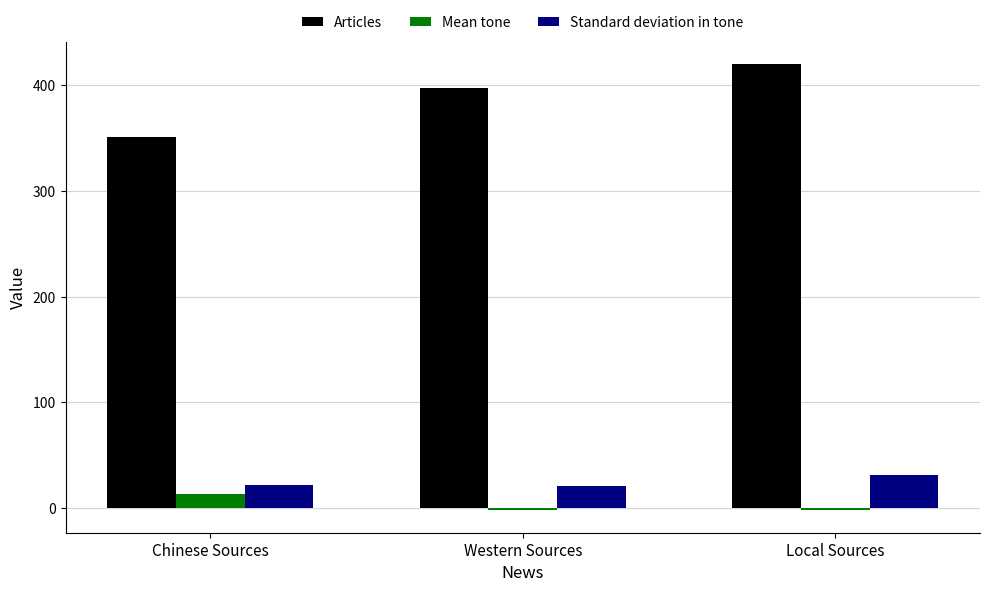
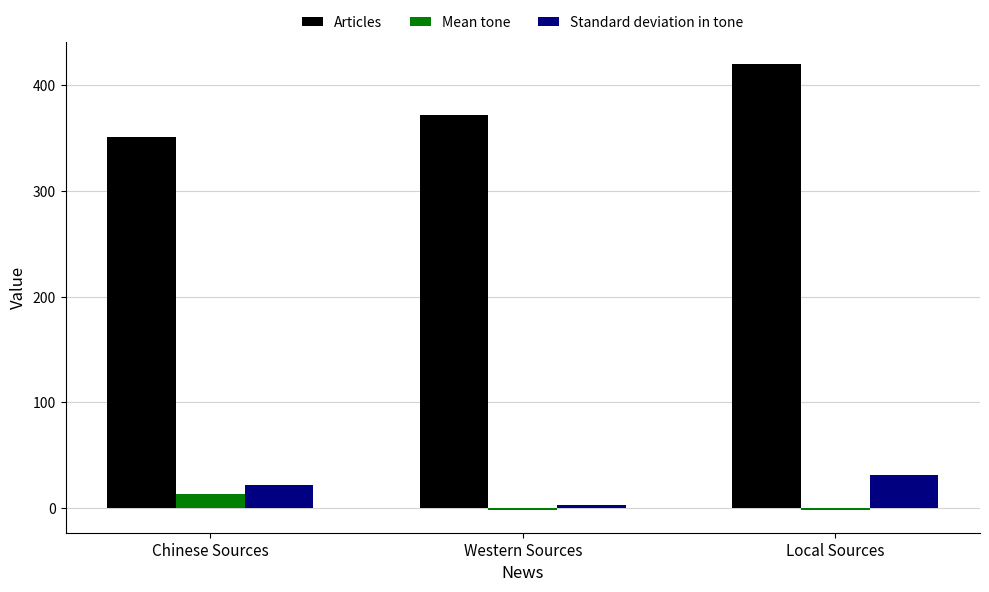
Articles, Western Sources: 398 -> 372
Standard deviation in tone, Western Sources: 21 -> 3
